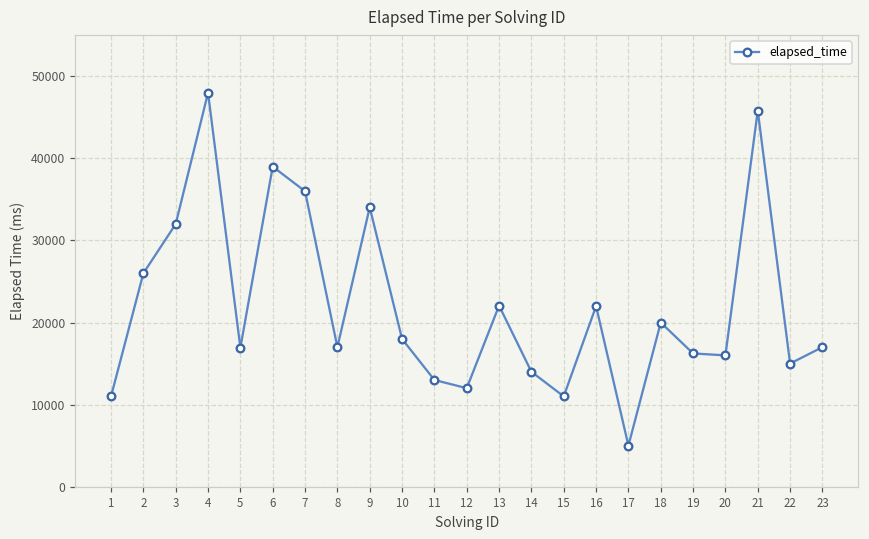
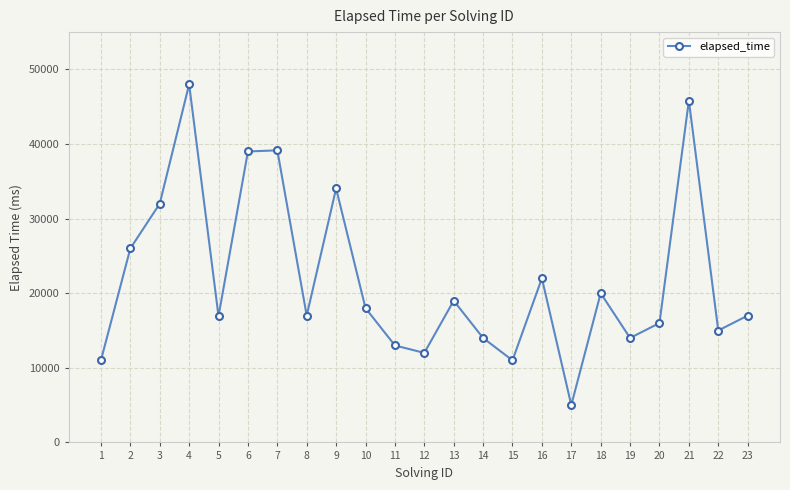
7: 36000 -> 39000
13: 22000 -> 19000
19: 16000 -> 14000
